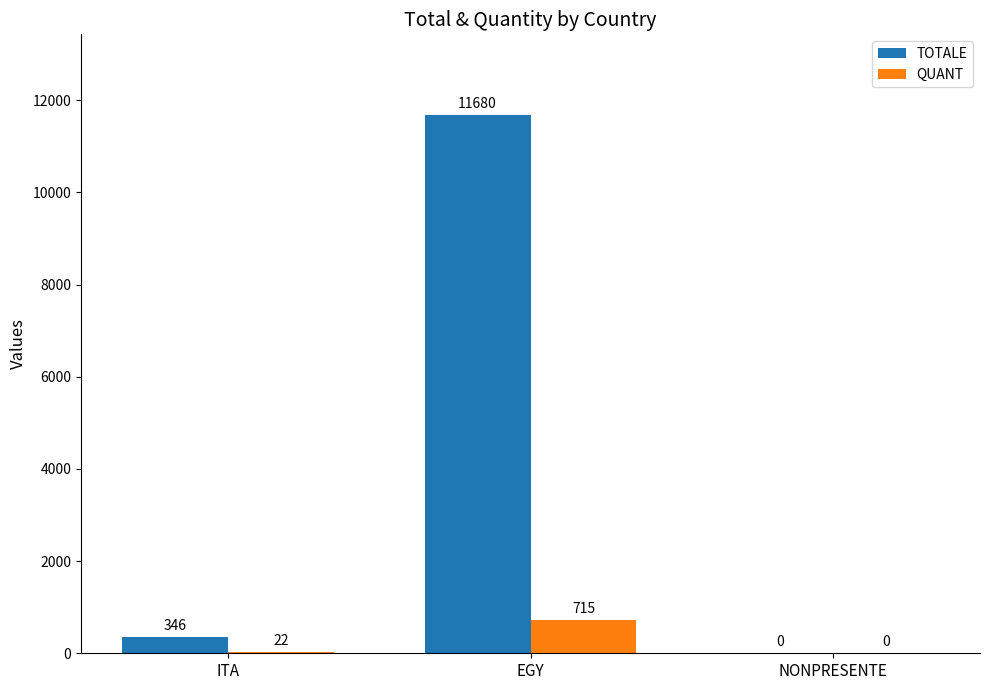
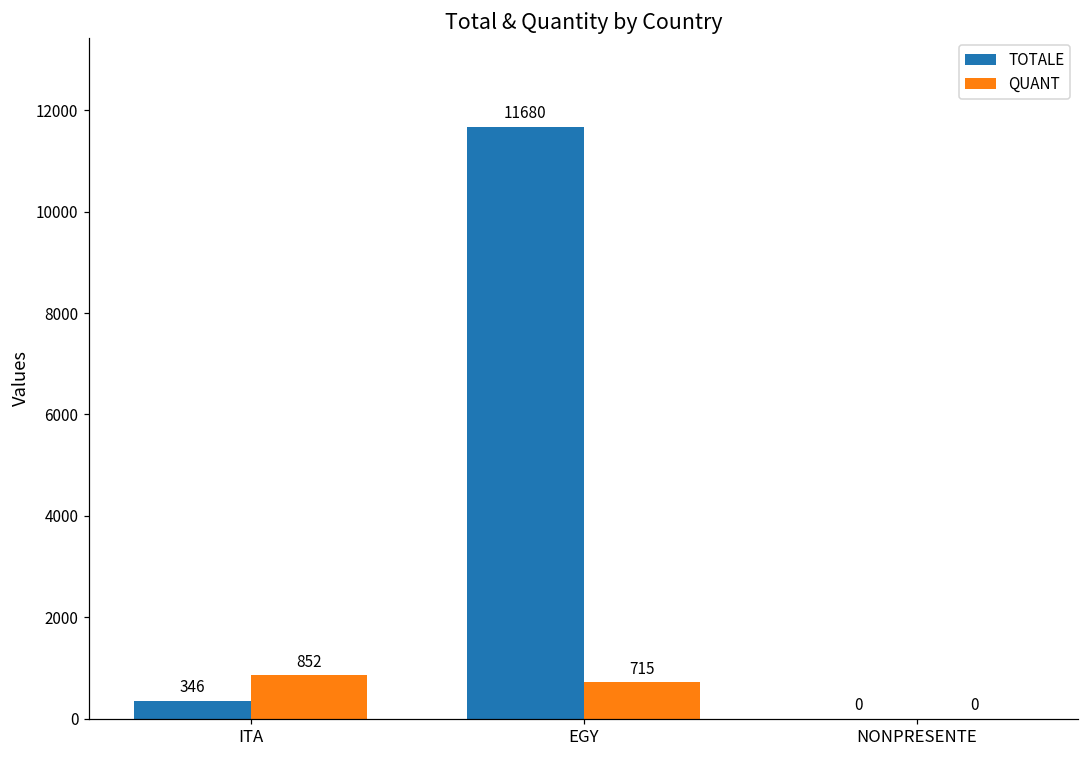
QUANT, ITA: 22 -> 852
